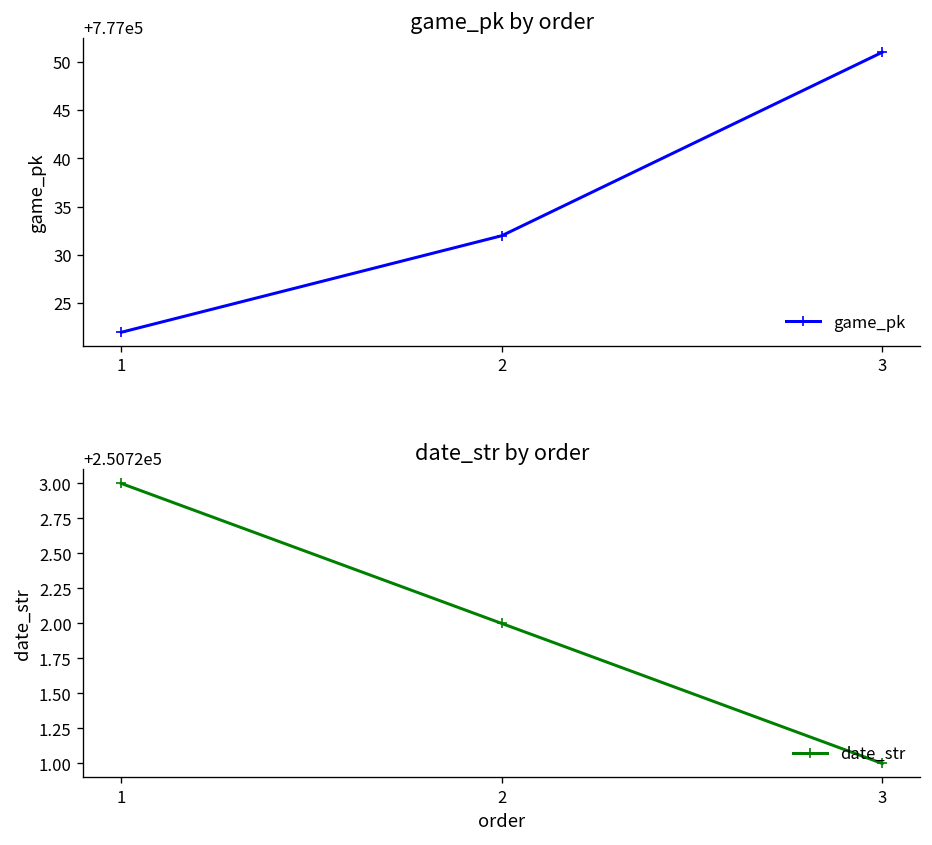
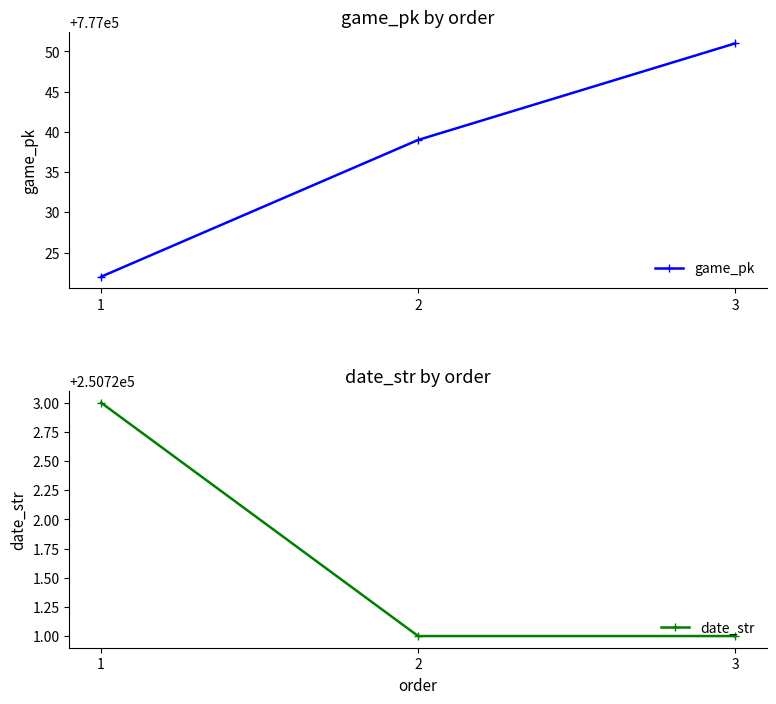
game_pk by order, 2: 777032 -> 777039
date_str by order, 2: 250722 -> 250721
